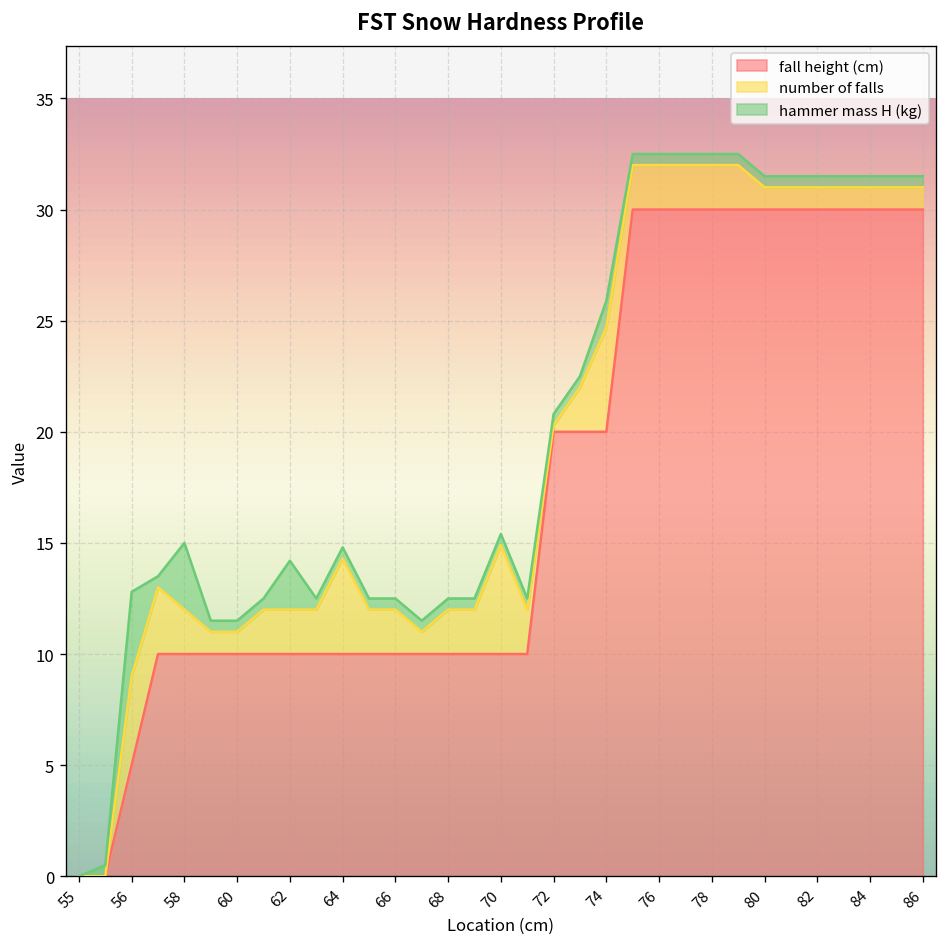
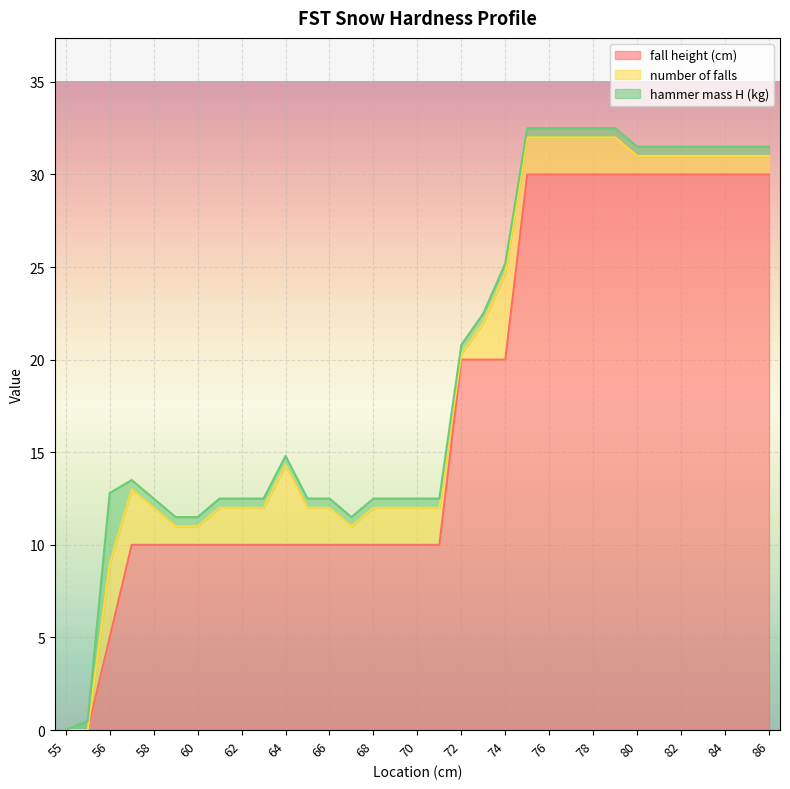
hammer mass H (kg), 58: 3.0 -> 0.5
hammer mass H (kg), 62: 2.2 -> 0.5
number of falls, 70: 4.9 -> 2.0
hammer mass H (kg), 74: 1.2 -> 0.5
